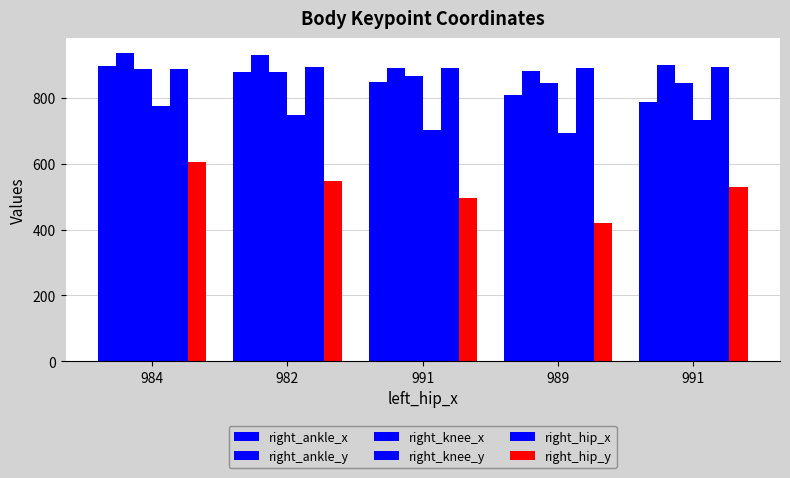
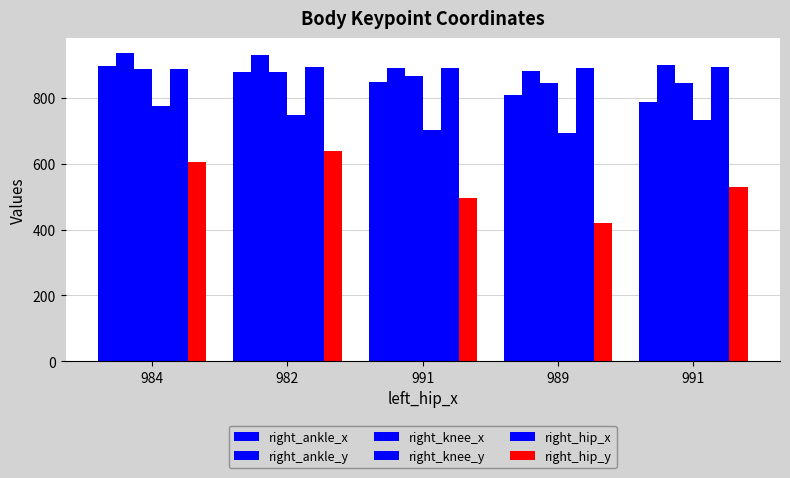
right_hip_y, 982: 550 -> 640
